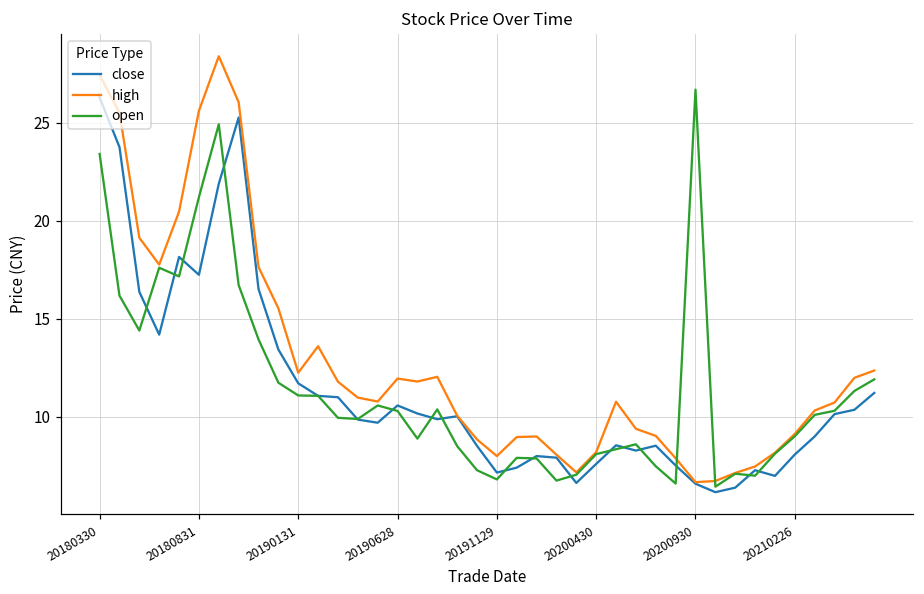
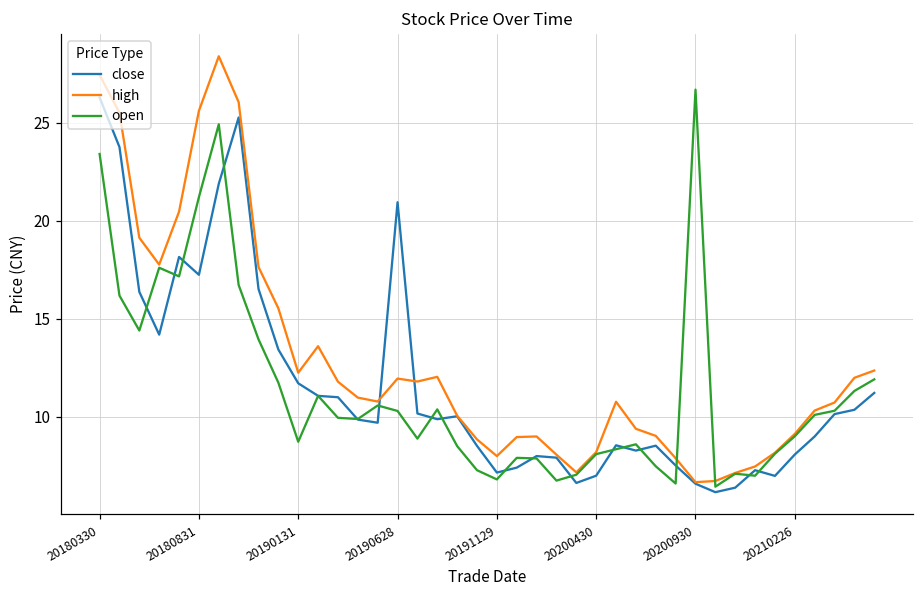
open, 20190131: 11.1 -> 8.7
close, 20190628: 10.6 -> 20.9
close, 20200430: 7.6 -> 7.0
